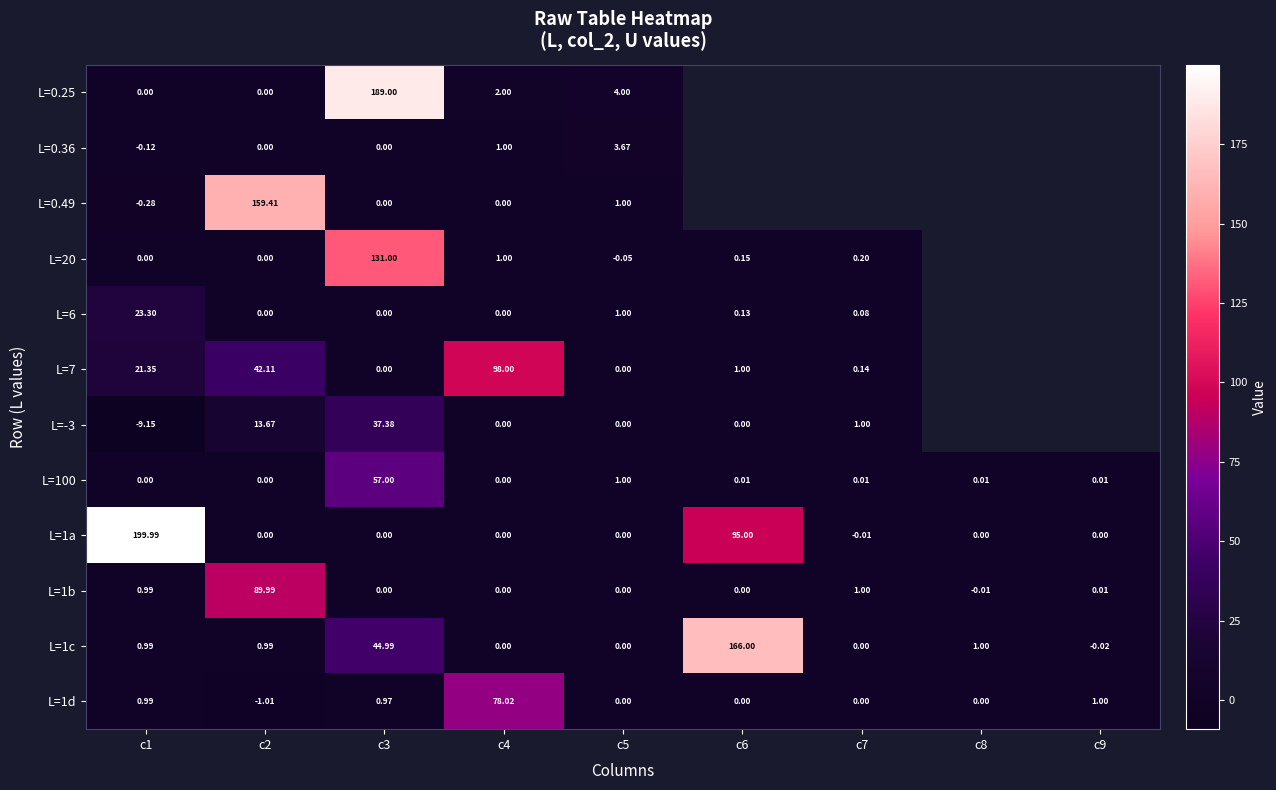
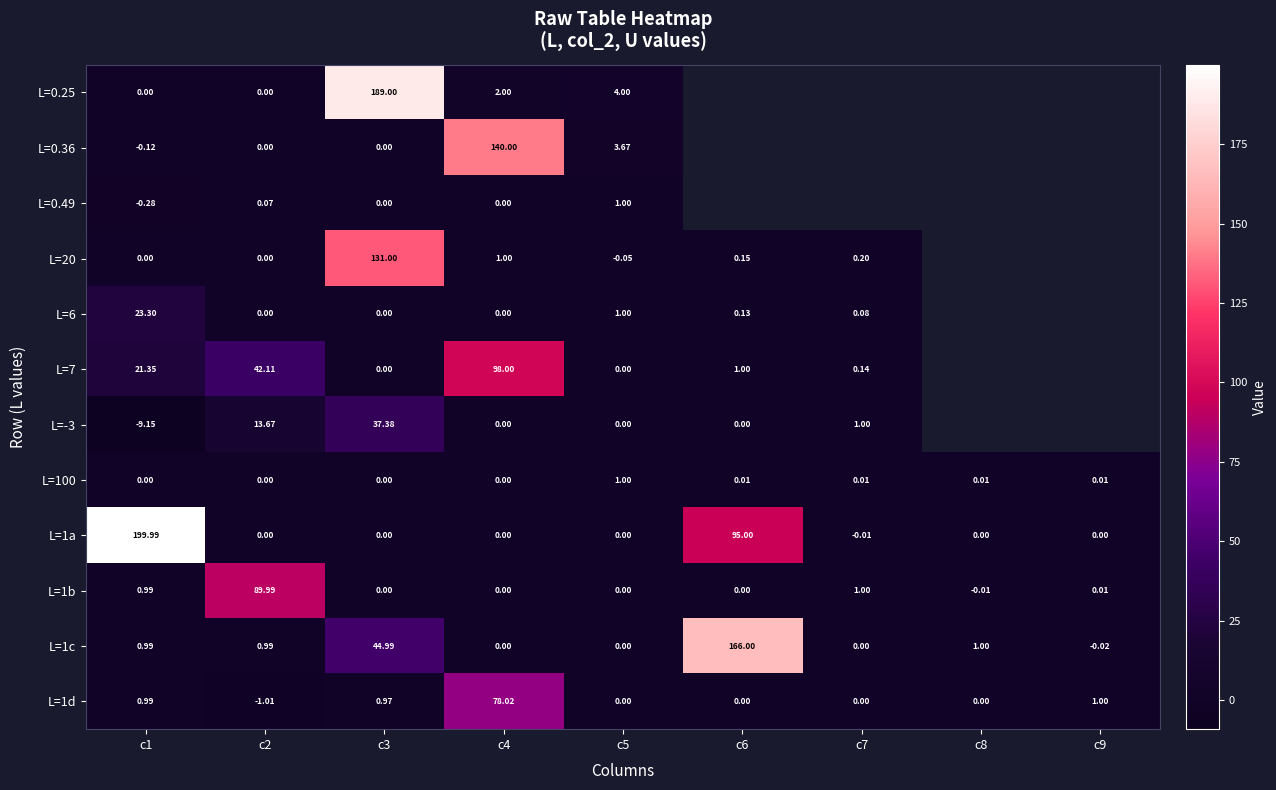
L=0.36, c4: 1.00 -> 140.00
L=0.49, c2: 159.41 -> 0.07
L=100, c3: 57.00 -> 0.00
